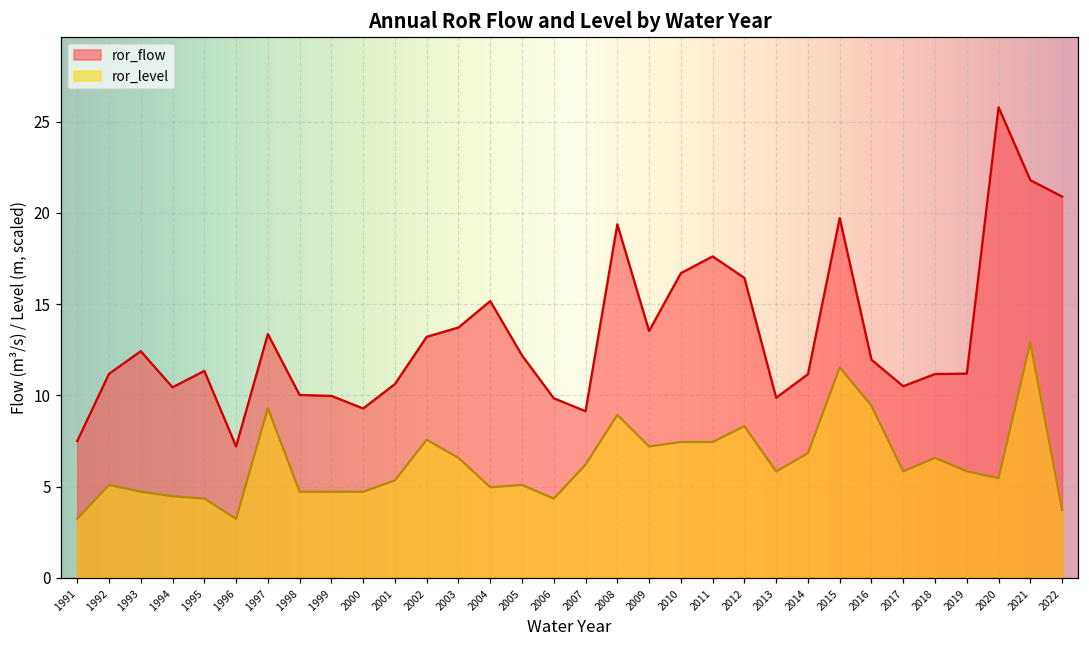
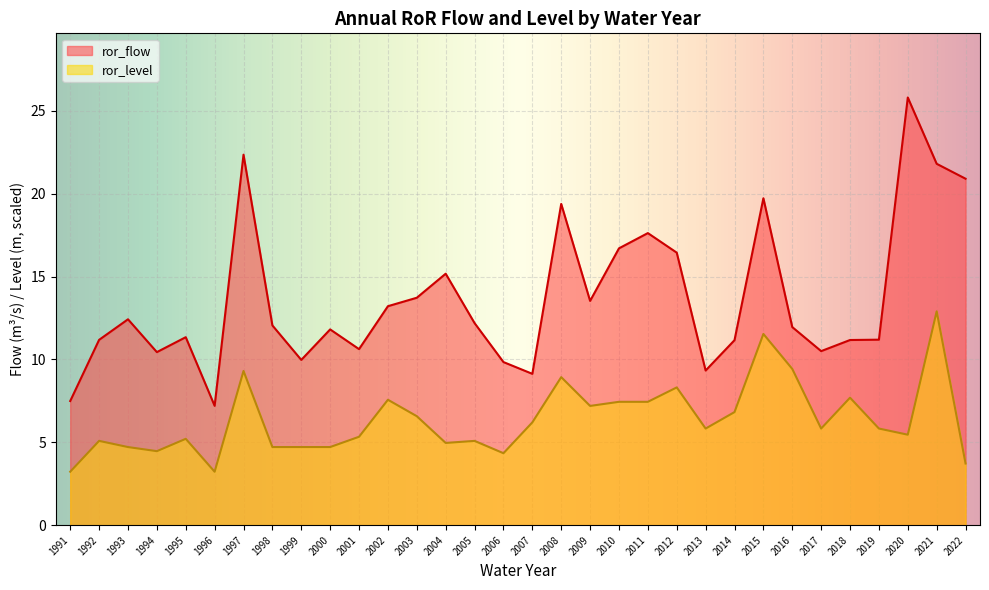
ror_level, 1995: 4.3 -> 5.2
ror_flow, 1997: 13.4 -> 22.4
ror_flow, 1998: 10.0 -> 12.1
ror_flow, 2000: 9.3 -> 11.8
ror_flow, 2013: 9.9 -> 9.3
ror_level, 2018: 6.6 -> 7.7
